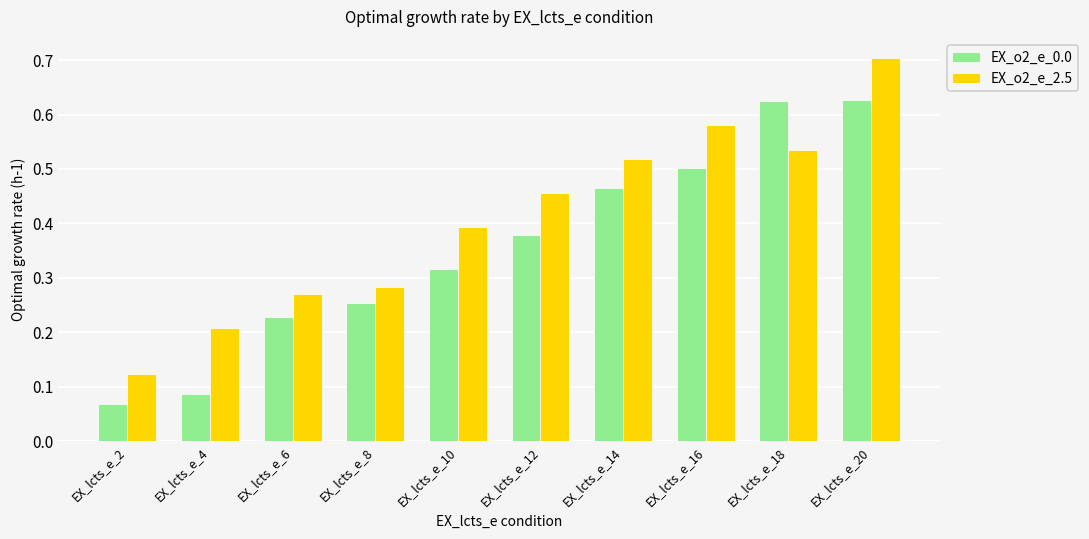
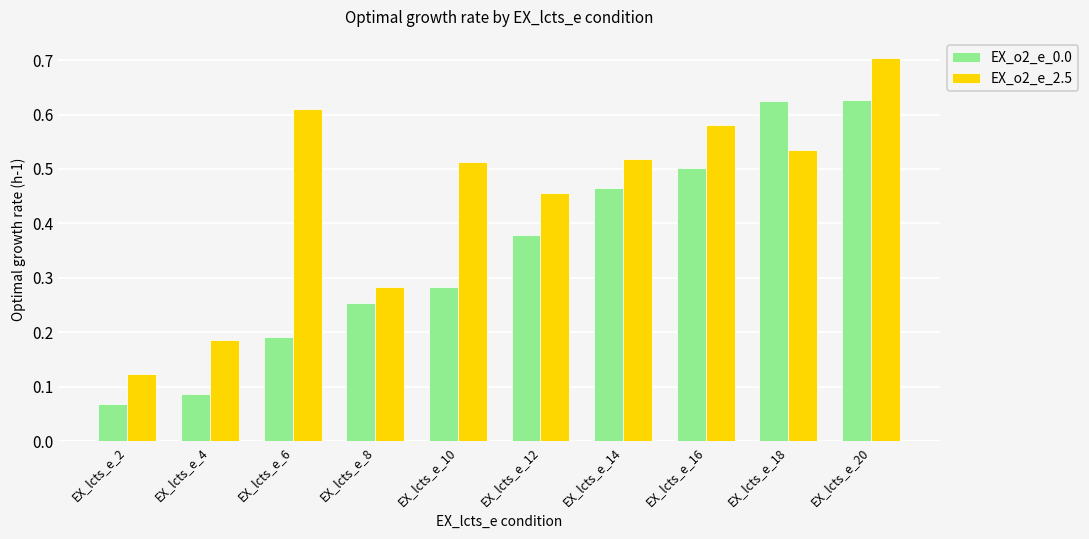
EX_o2_e_2.5, EX_lcts_e_4: 0.21 -> 0.19
EX_o2_e_0.0, EX_lcts_e_6: 0.23 -> 0.19
EX_o2_e_2.5, EX_lcts_e_6: 0.27 -> 0.61
EX_o2_e_0.0, EX_lcts_e_10: 0.32 -> 0.28
EX_o2_e_2.5, EX_lcts_e_10: 0.39 -> 0.51
